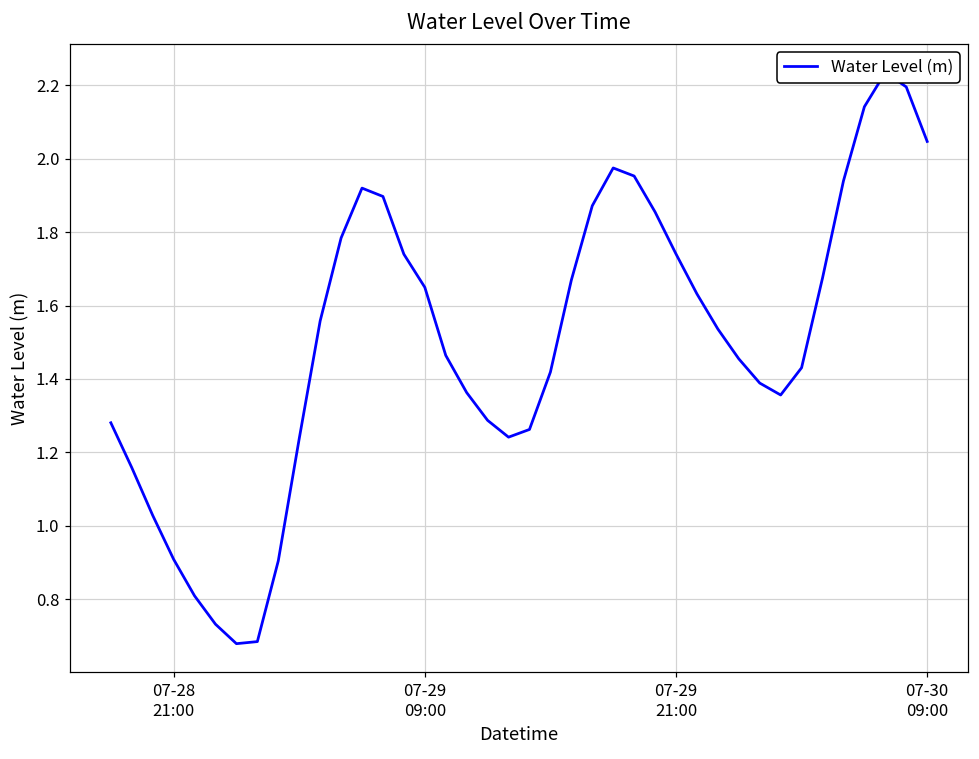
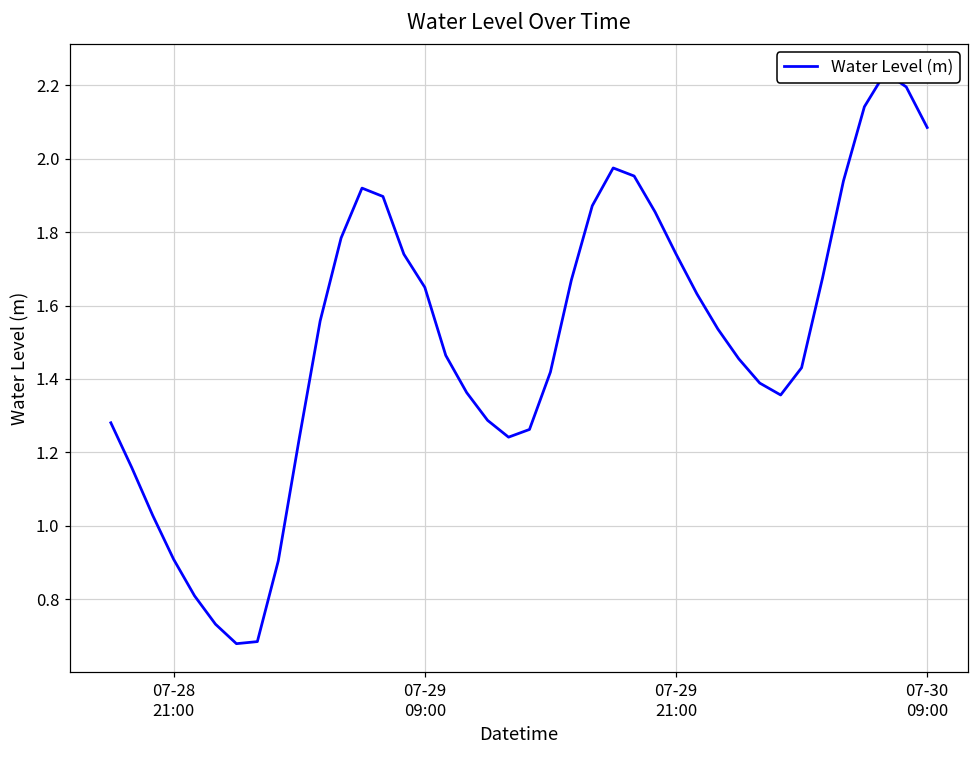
07-30 09:00: 2.05 -> 2.09
